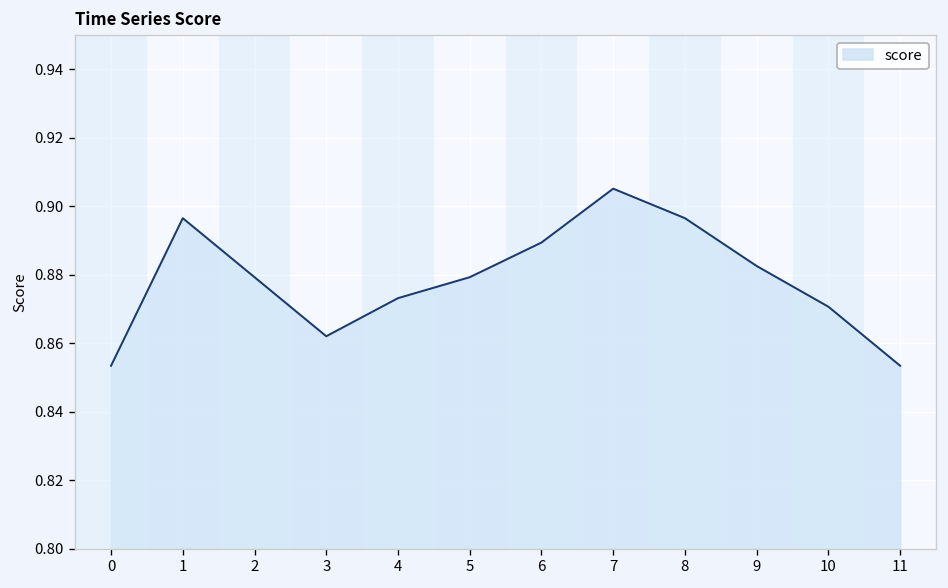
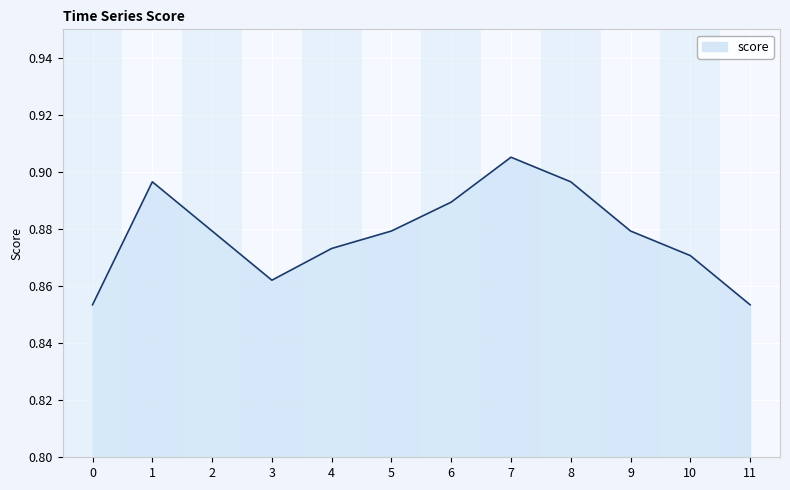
9: 0.883 -> 0.879
